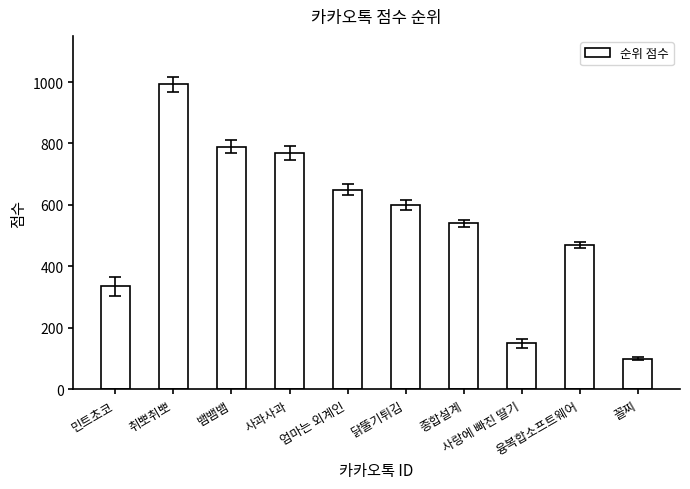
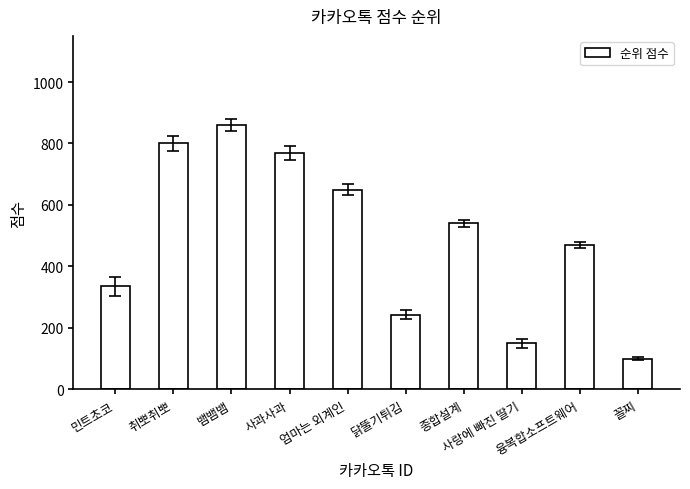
순위 점수, 취뽀취뽀: 990 -> 800
순위 점수, 뱀뱀뱀: 790 -> 860
순위 점수, 닭뚤기튀김: 600 -> 240
